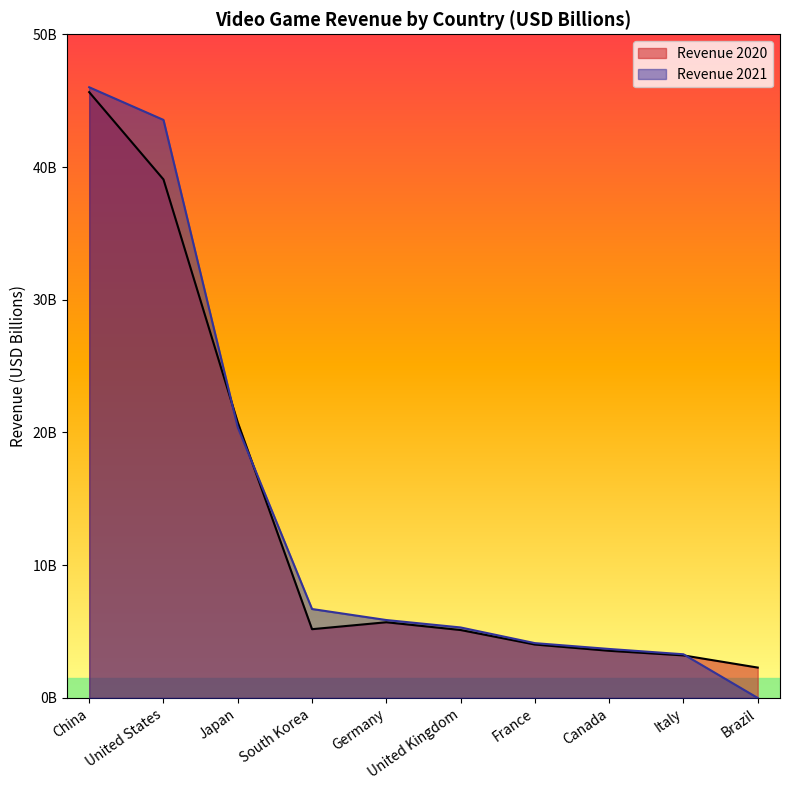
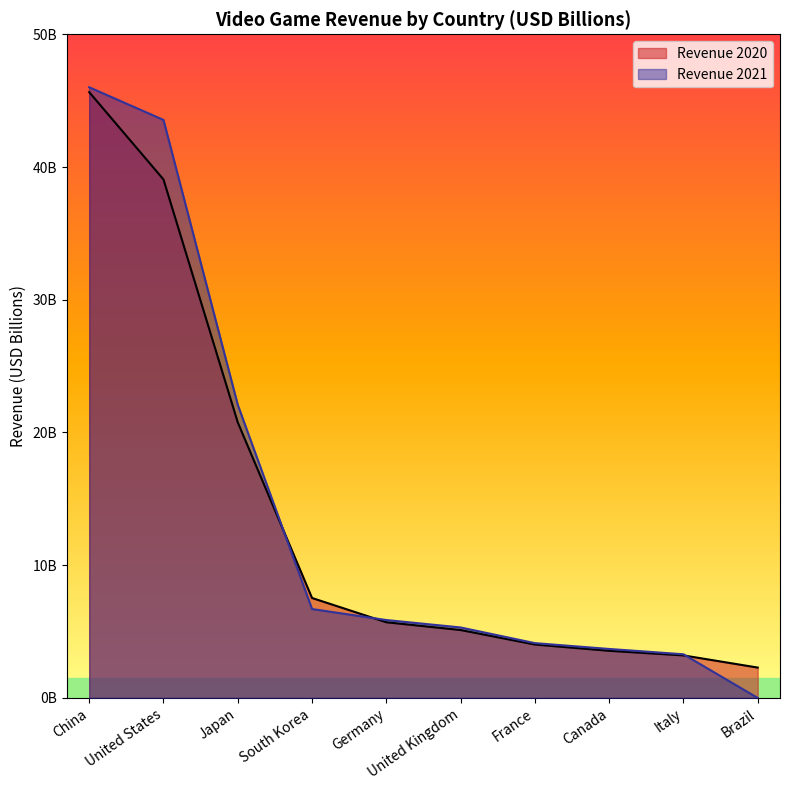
Revenue 2021, Japan: 20400000000 -> 22100000000
Revenue 2020, South Korea: 5200000000 -> 7500000000
